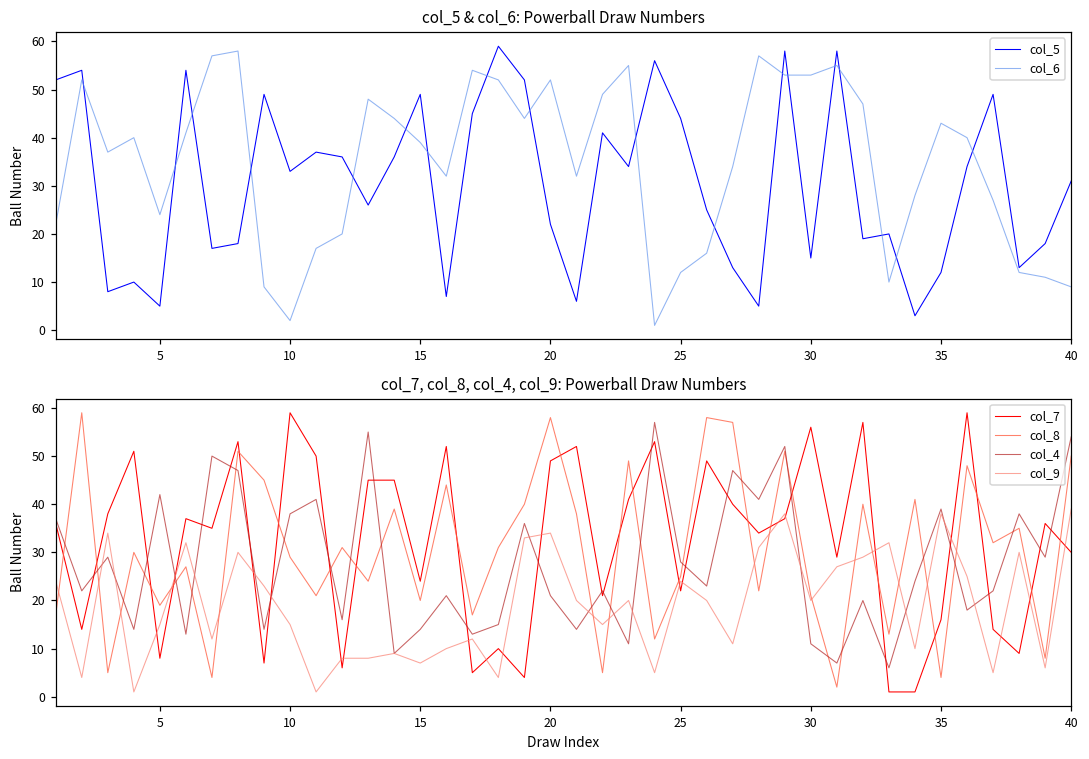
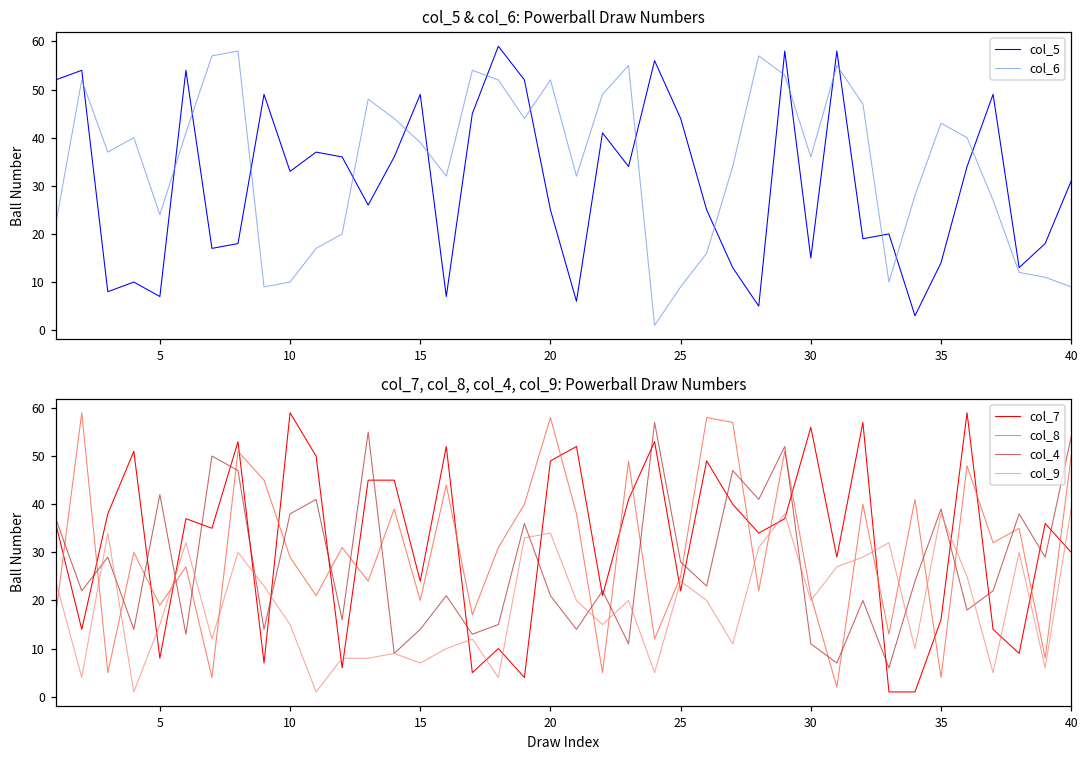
col_5 & col_6: Powerball Draw Numbers, col_5, 5: 5 -> 7
col_5 & col_6: Powerball Draw Numbers, col_6, 10: 2 -> 10
col_5 & col_6: Powerball Draw Numbers, col_5, 20: 22 -> 25
col_5 & col_6: Powerball Draw Numbers, col_6, 25: 12 -> 9
col_5 & col_6: Powerball Draw Numbers, col_6, 30: 53 -> 36
col_5 & col_6: Powerball Draw Numbers, col_5, 35: 12 -> 14
